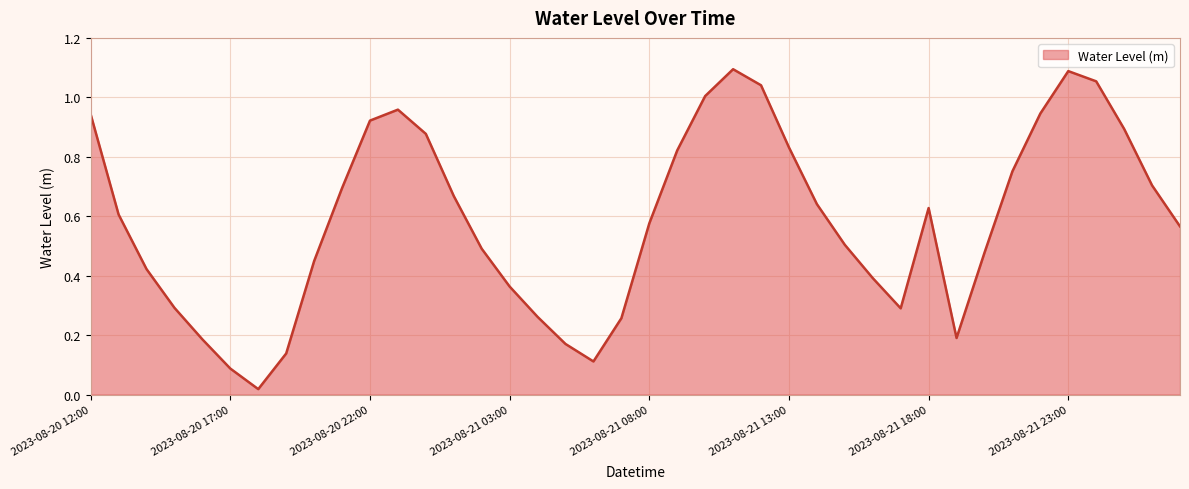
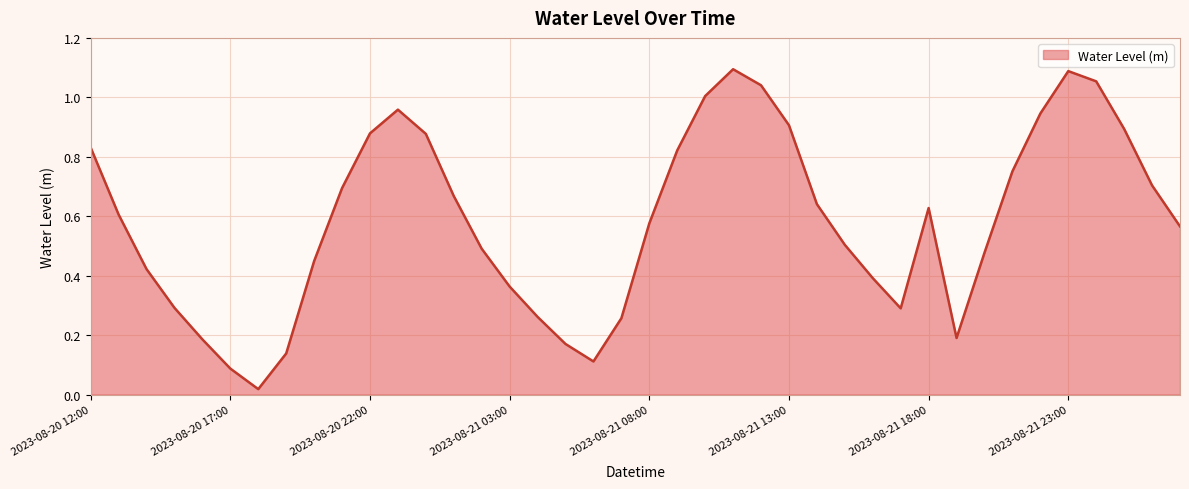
2023-08-20 12:00: 0.94 -> 0.83
2023-08-20 22:00: 0.92 -> 0.88
2023-08-21 13:00: 0.83 -> 0.91
